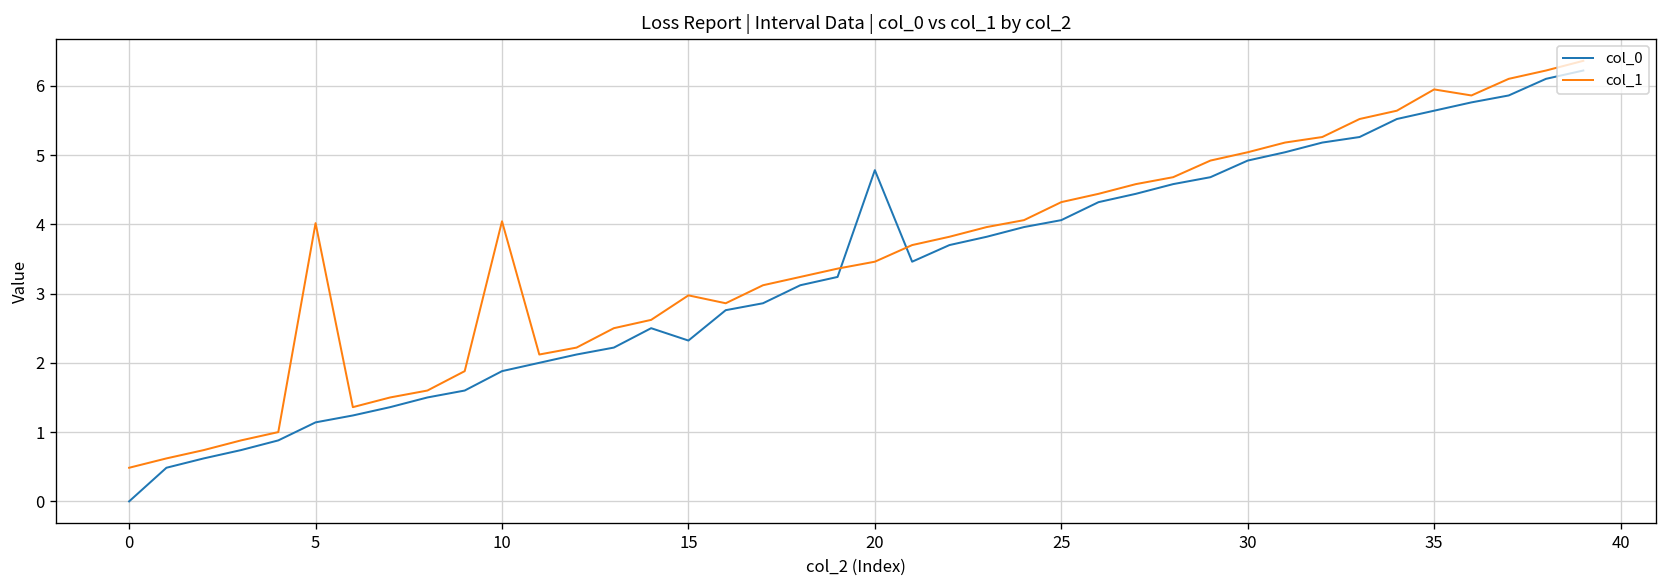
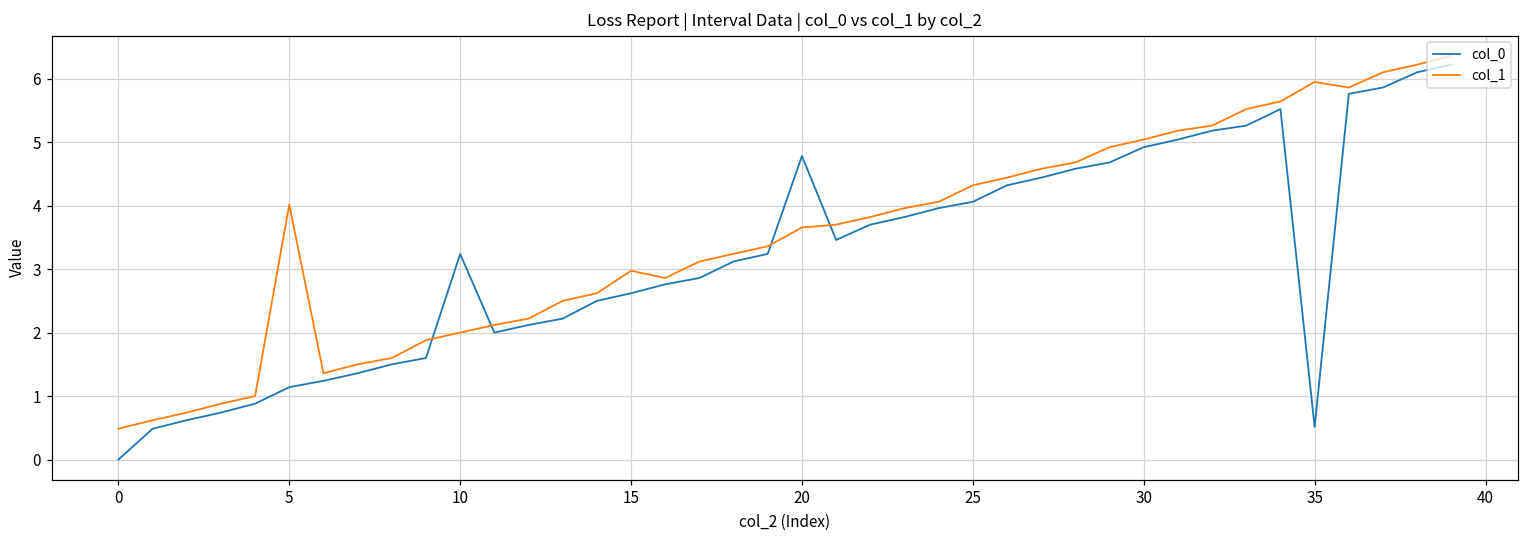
col_0, 10: 1.9 -> 3.2
col_1, 10: 4.0 -> 2.0
col_0, 15: 2.3 -> 2.6
col_1, 20: 3.5 -> 3.7
col_0, 35: 5.6 -> 0.5
